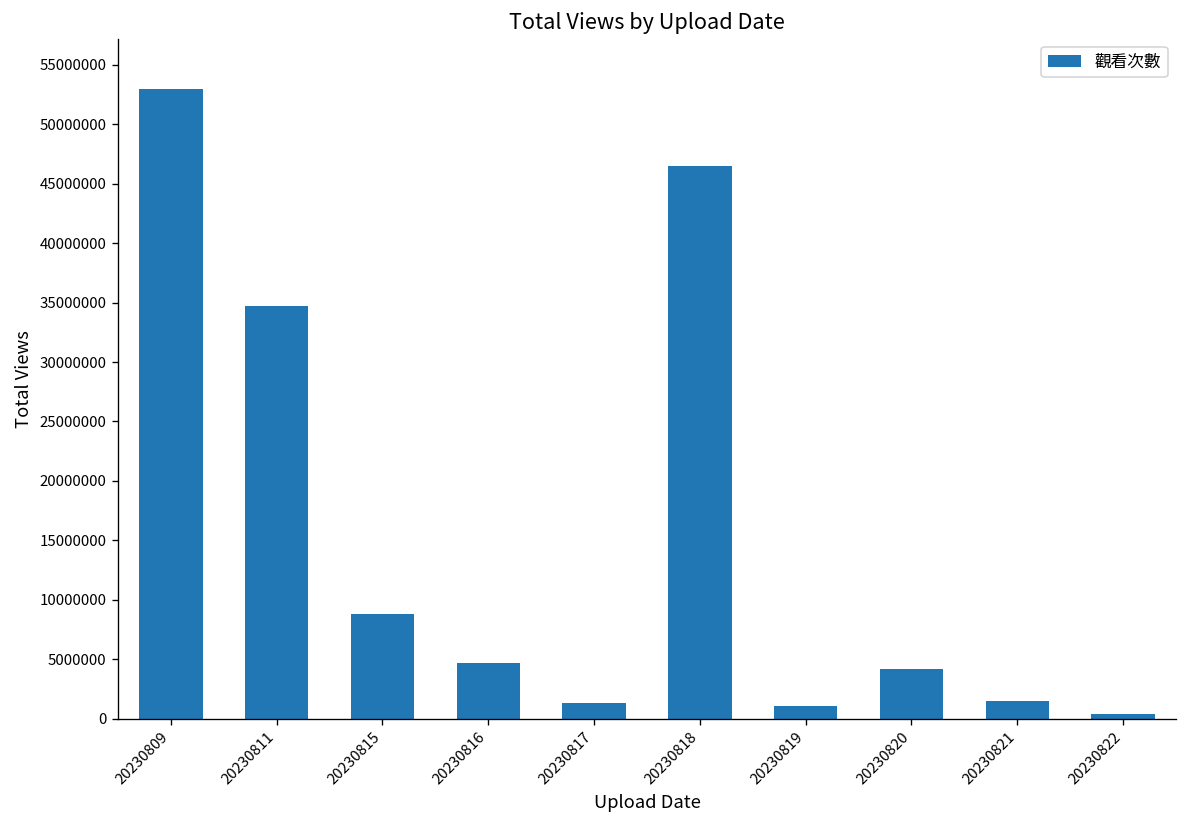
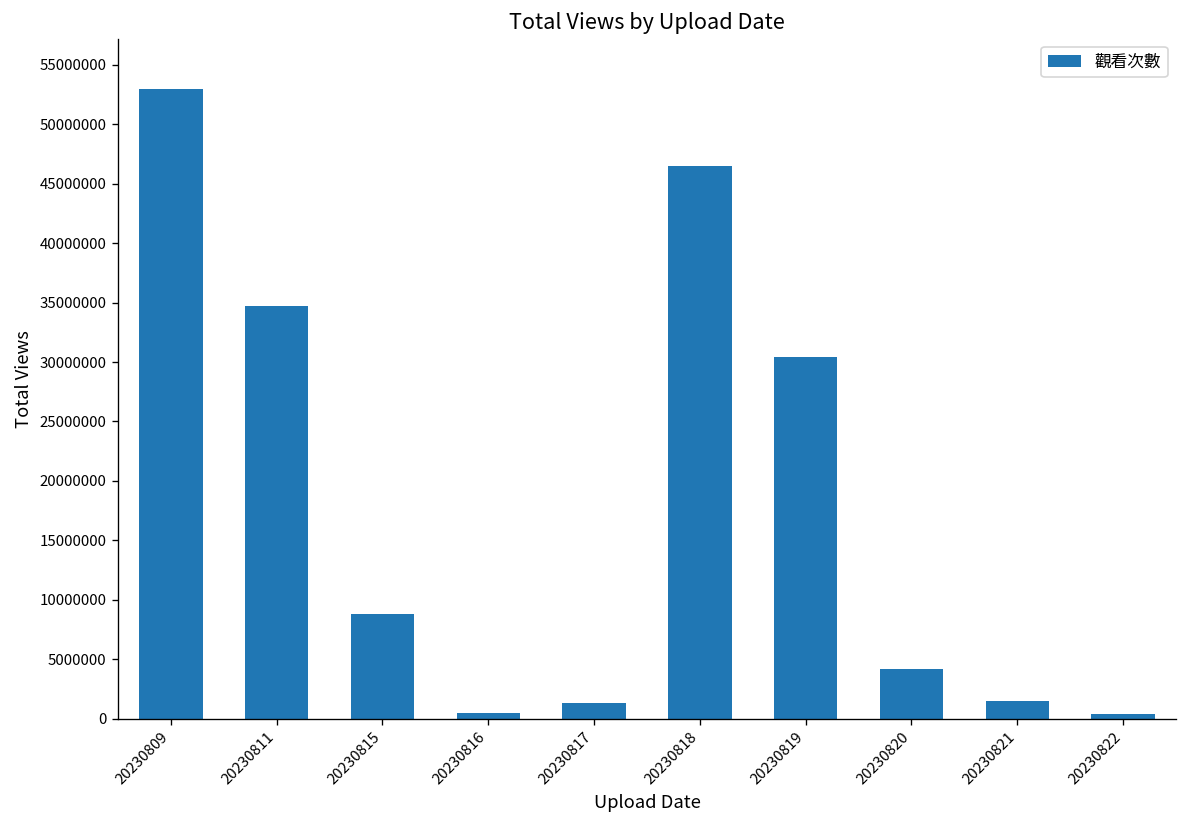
20230816: 5000000 -> 0
20230819: 1000000 -> 30000000
